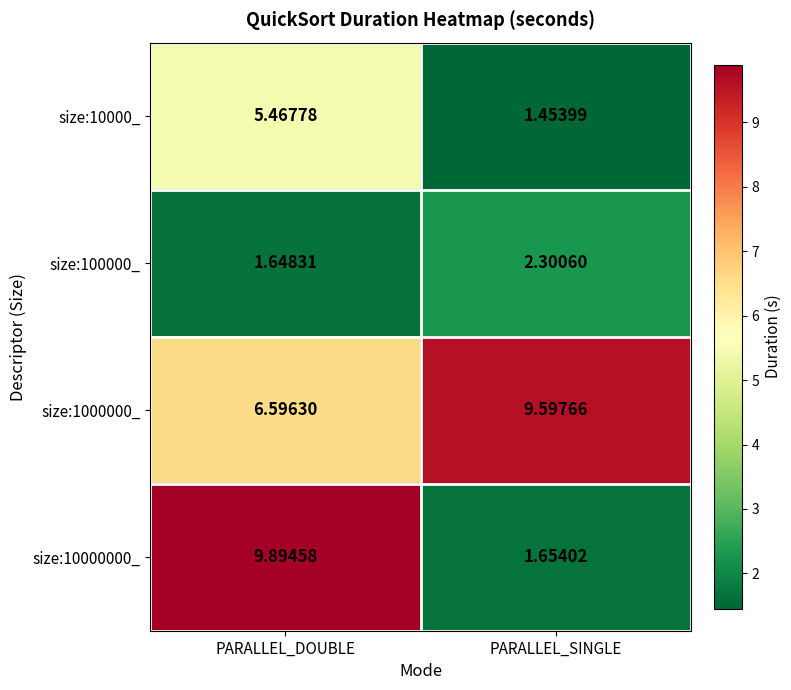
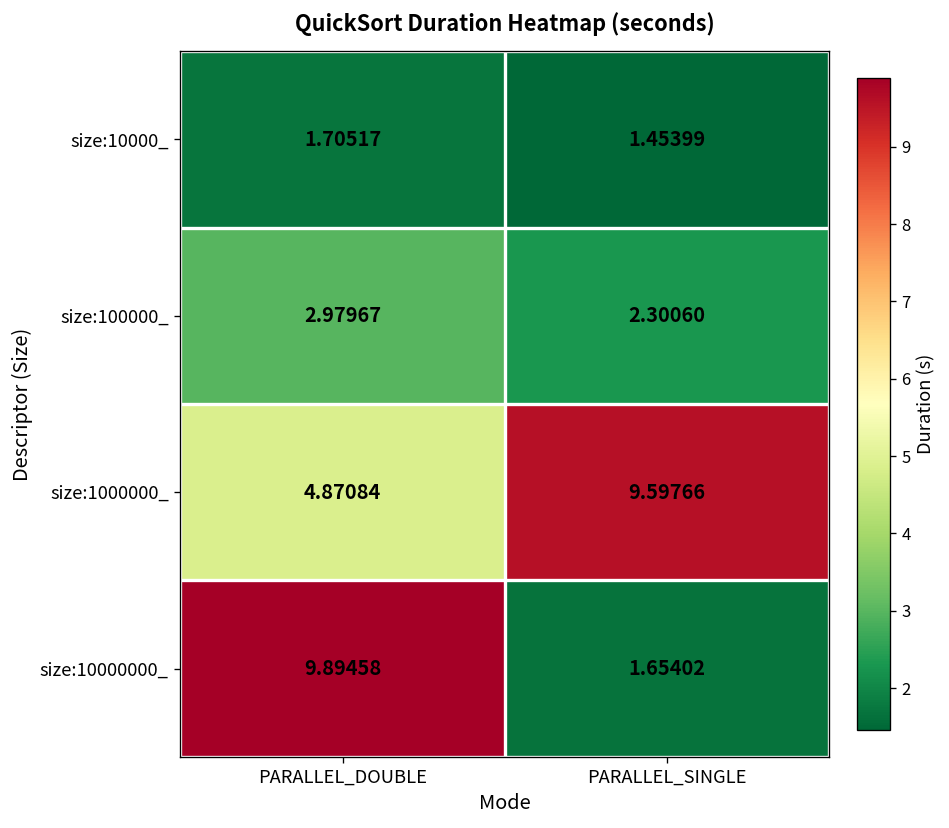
size:10000_, PARALLEL_DOUBLE: 5.46778 -> 1.70517
size:100000_, PARALLEL_DOUBLE: 1.64831 -> 2.97967
size:1000000_, PARALLEL_DOUBLE: 6.59630 -> 4.87084
